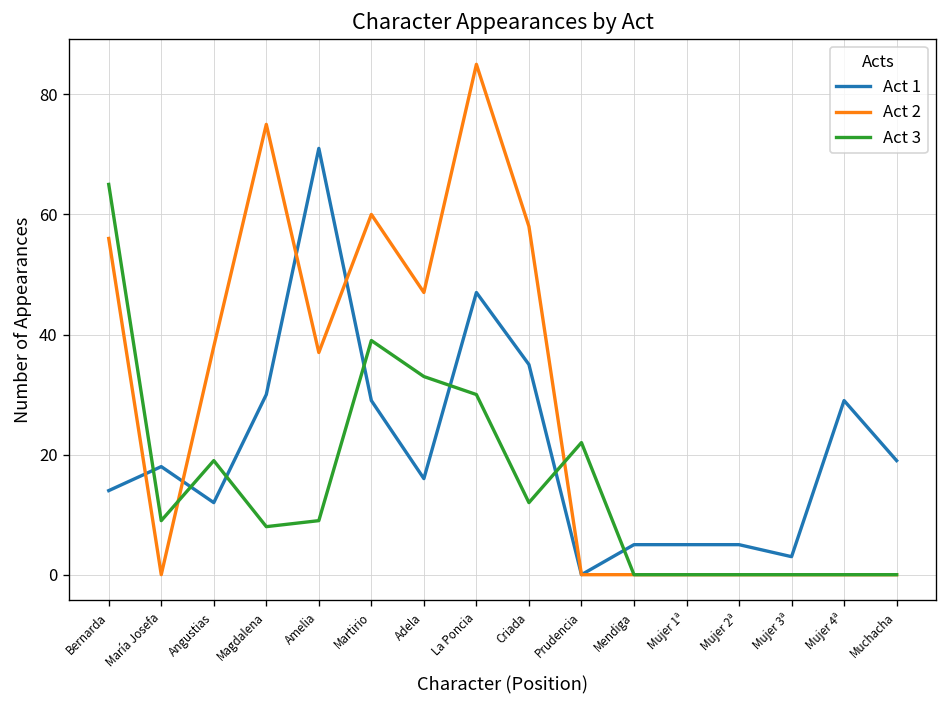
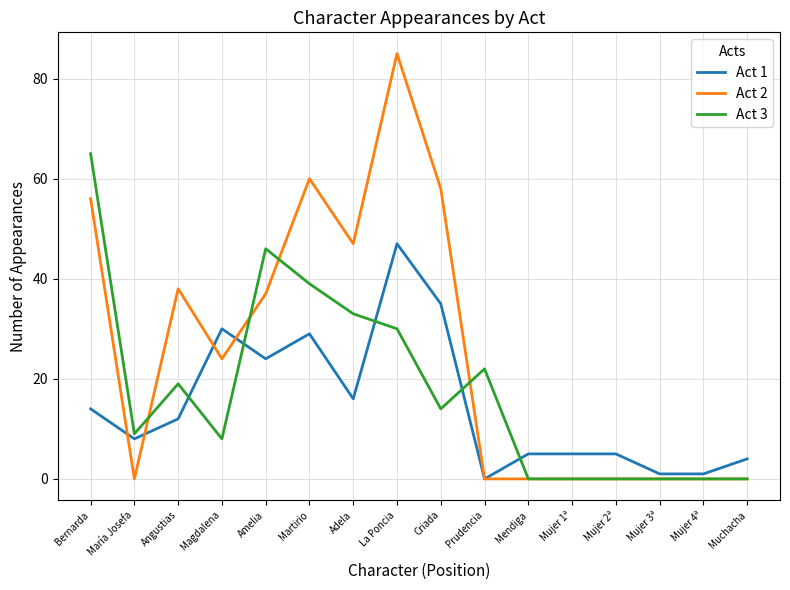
Act 1, María Josefa: 18 -> 8
Act 2, Magdalena: 75 -> 24
Act 1, Amelia: 71 -> 24
Act 3, Amelia: 9 -> 46
Act 3, Criada: 12 -> 14
Act 1, Mujer 3ª: 3 -> 1
Act 1, Mujer 4ª: 29 -> 1
Act 1, Muchacha: 19 -> 4
